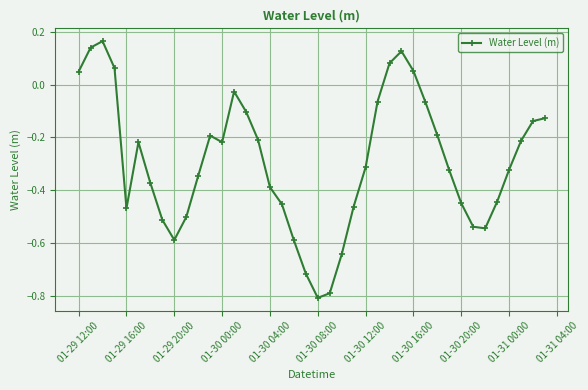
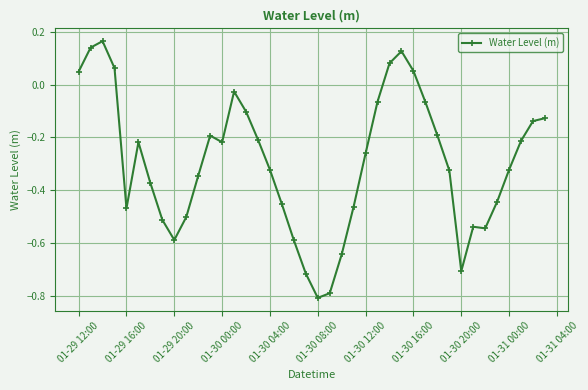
01-30 04:00: -0.39 -> -0.32
01-30 12:00: -0.31 -> -0.26
01-30 20:00: -0.45 -> -0.71
